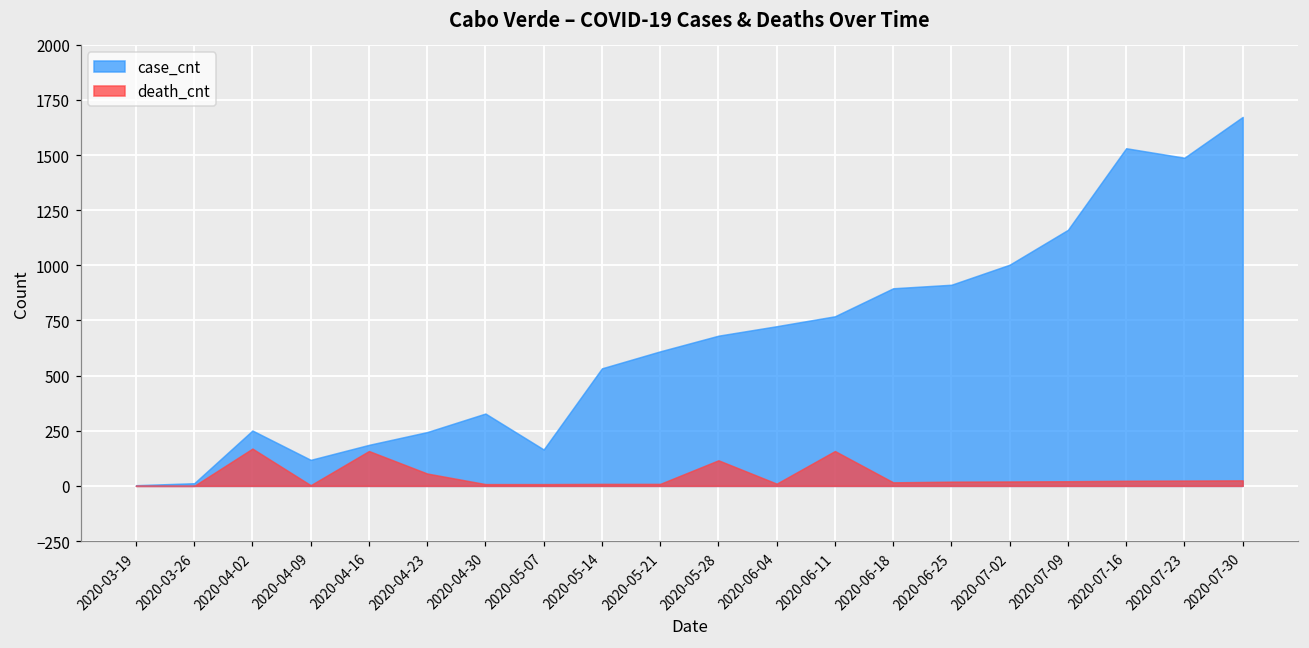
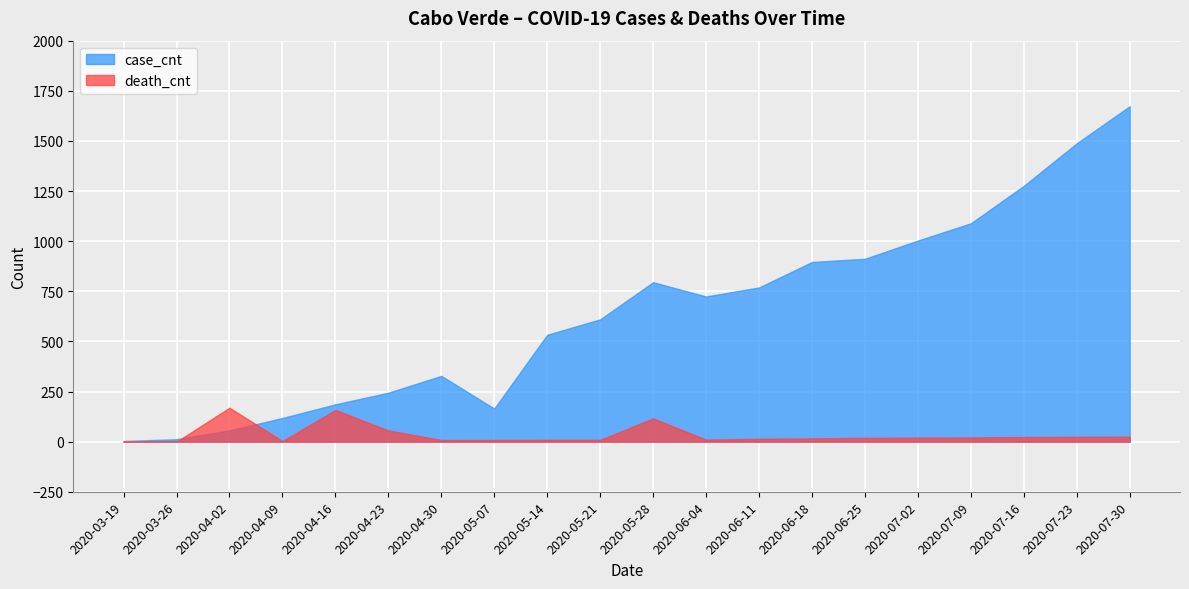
case_cnt, 2020-04-02: 250 -> 60
case_cnt, 2020-05-28: 680 -> 800
death_cnt, 2020-06-11: 160 -> 10
case_cnt, 2020-07-09: 1160 -> 1090
case_cnt, 2020-07-16: 1530 -> 1280
